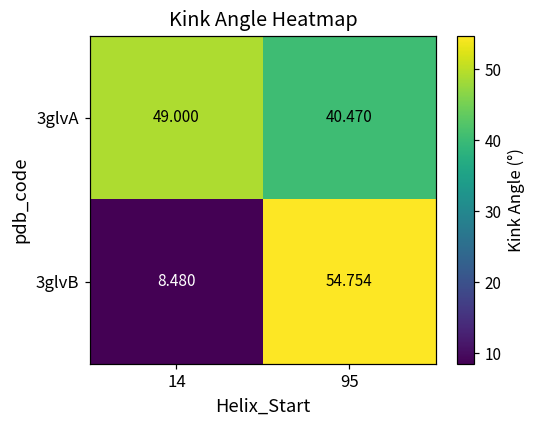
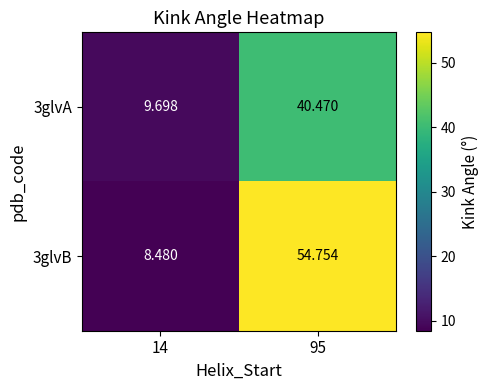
3glvA, 14: 49.000 -> 9.698
